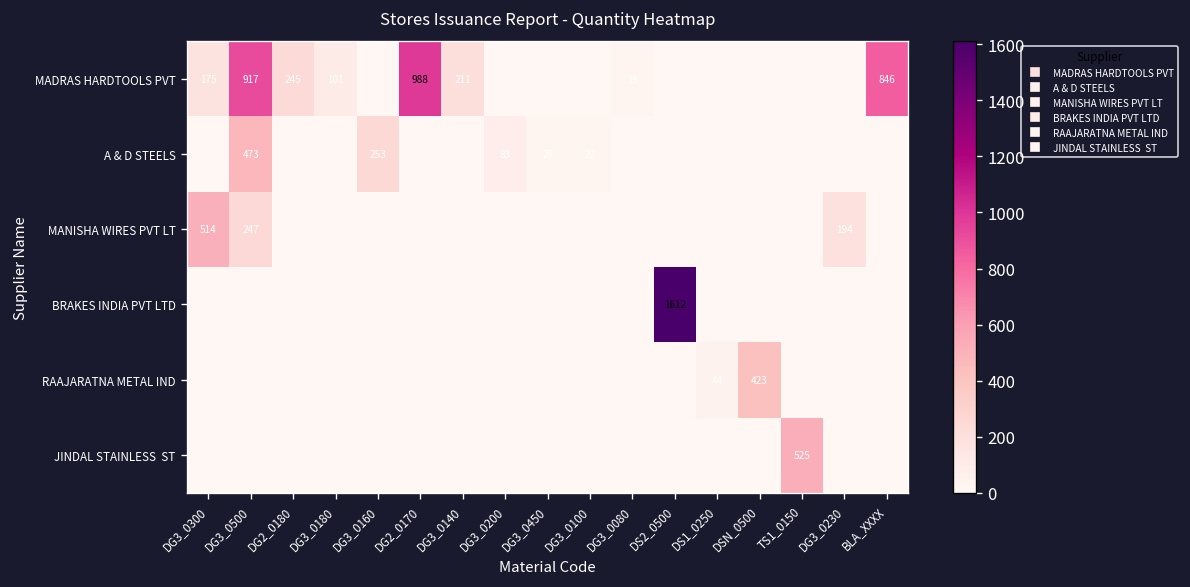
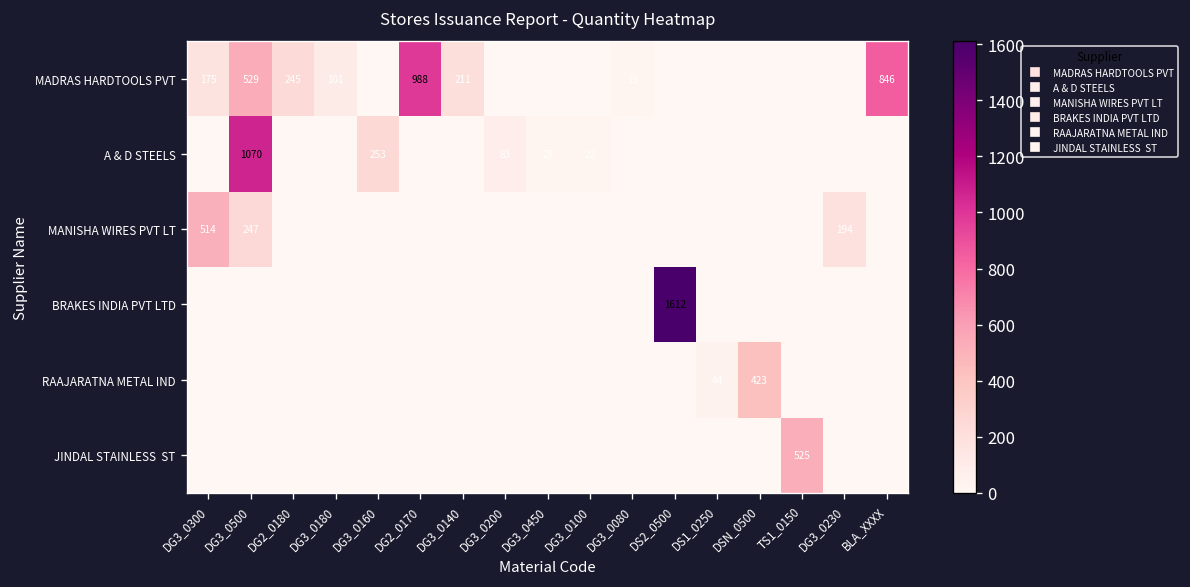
MADRAS HARDTOOLS PVT, DG3_0500: 917 -> 529
A & D STEELS, DG3_0500: 473 -> 1070
